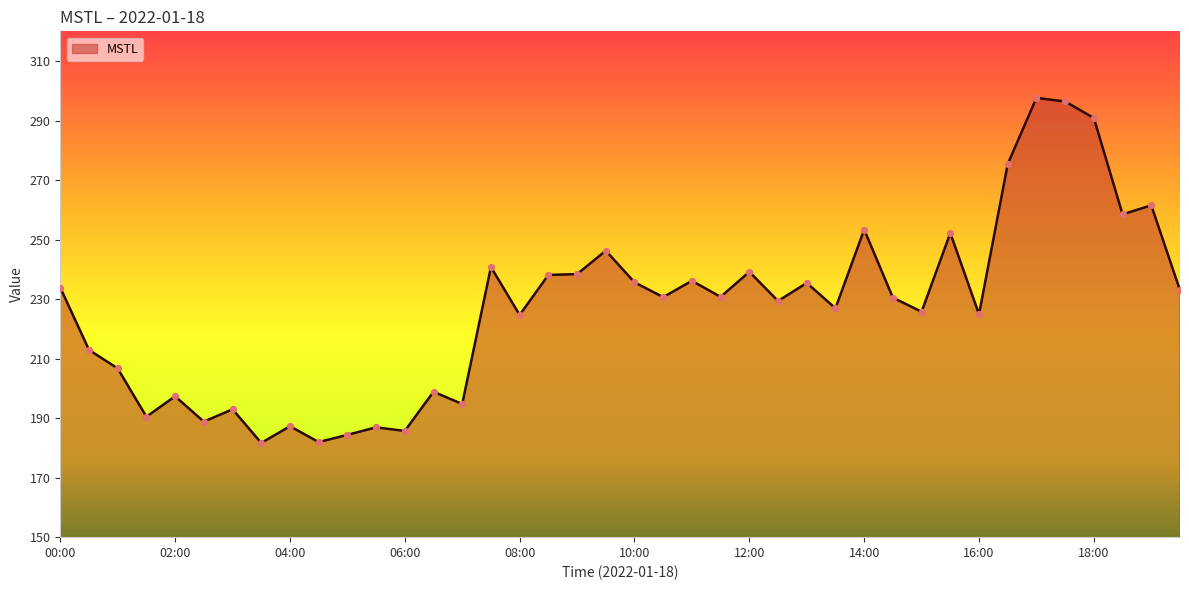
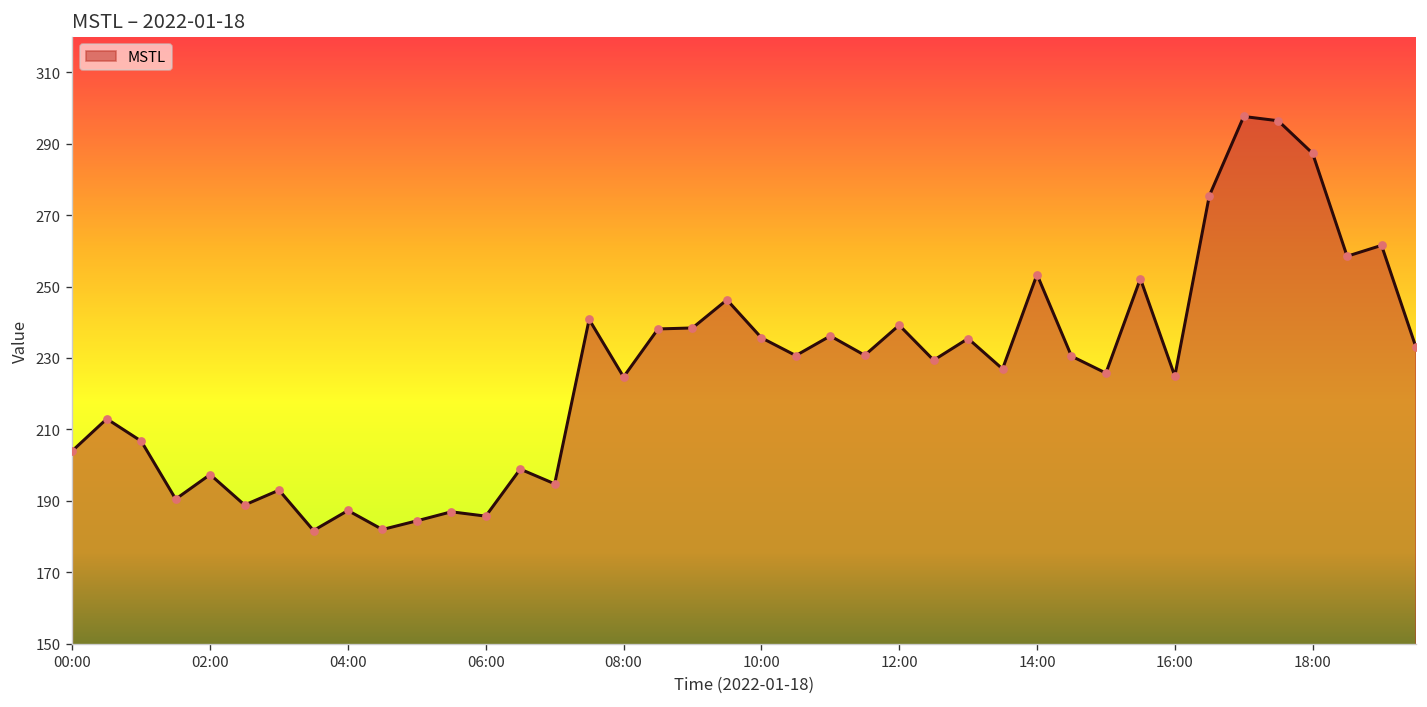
00:00: 234 -> 204
18:00: 291 -> 287
